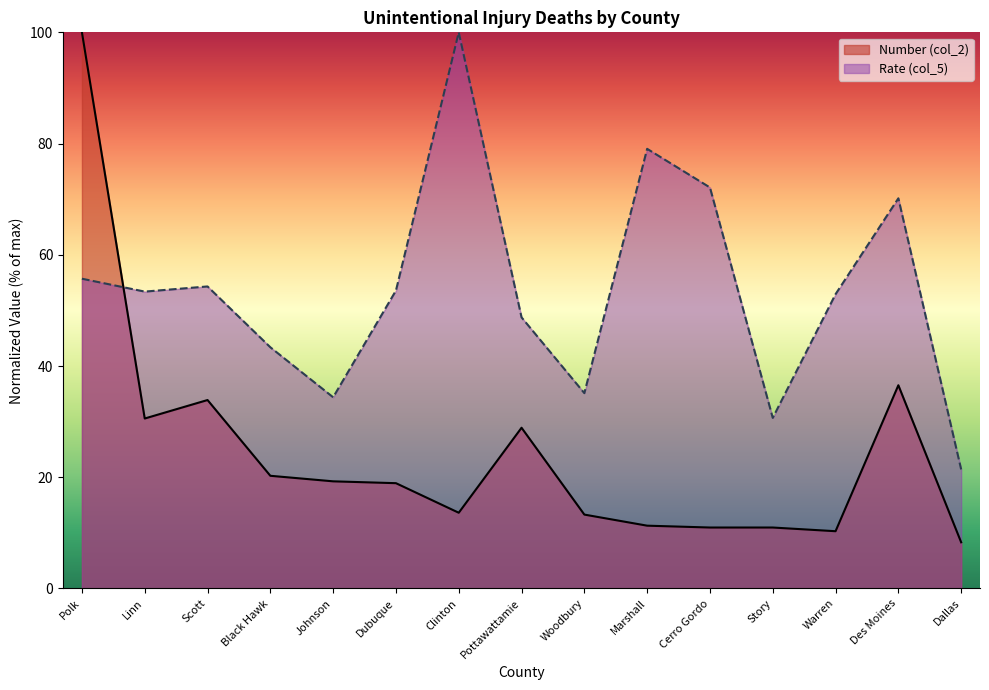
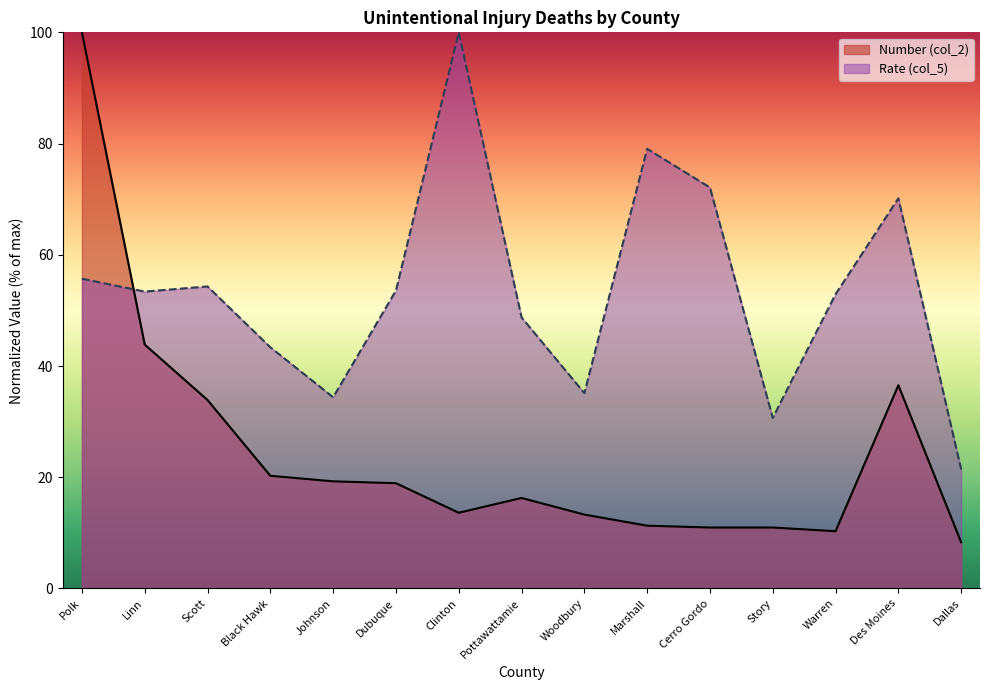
Number (col_2), Linn: 31 -> 44
Number (col_2), Pottawattamie: 29 -> 16
